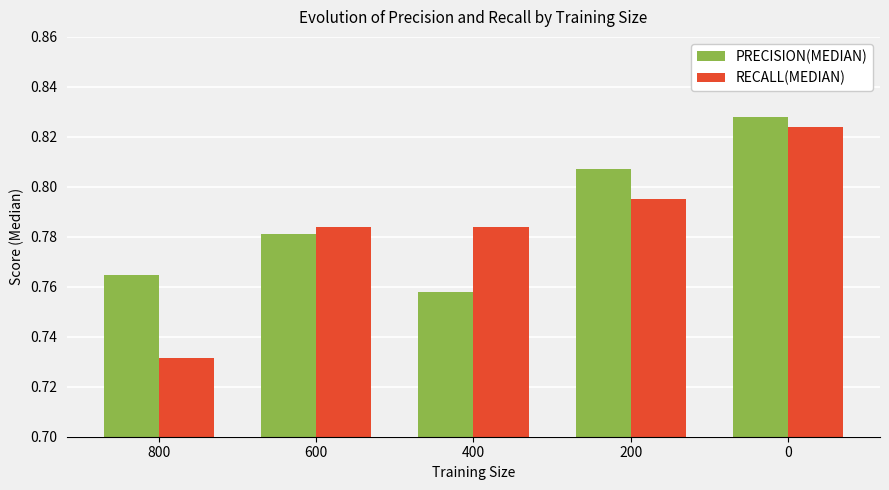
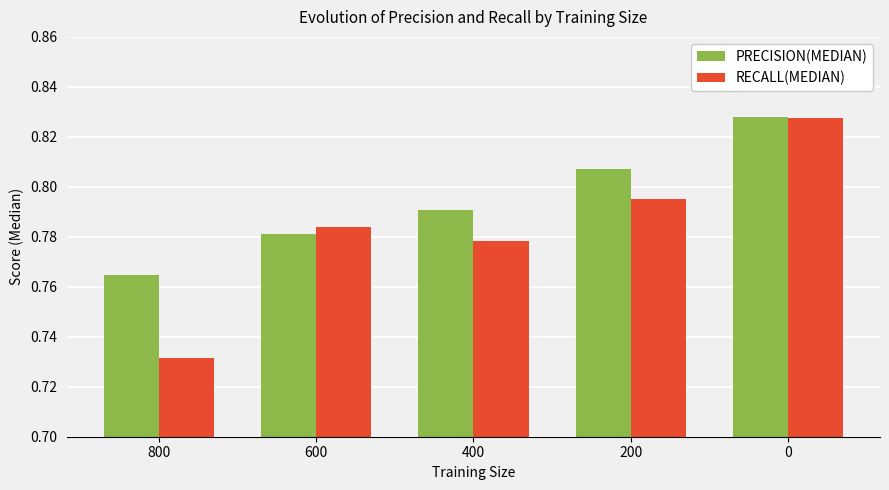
PRECISION(MEDIAN), 400: 0.758 -> 0.791
RECALL(MEDIAN), 400: 0.784 -> 0.778
RECALL(MEDIAN), 0: 0.824 -> 0.828
